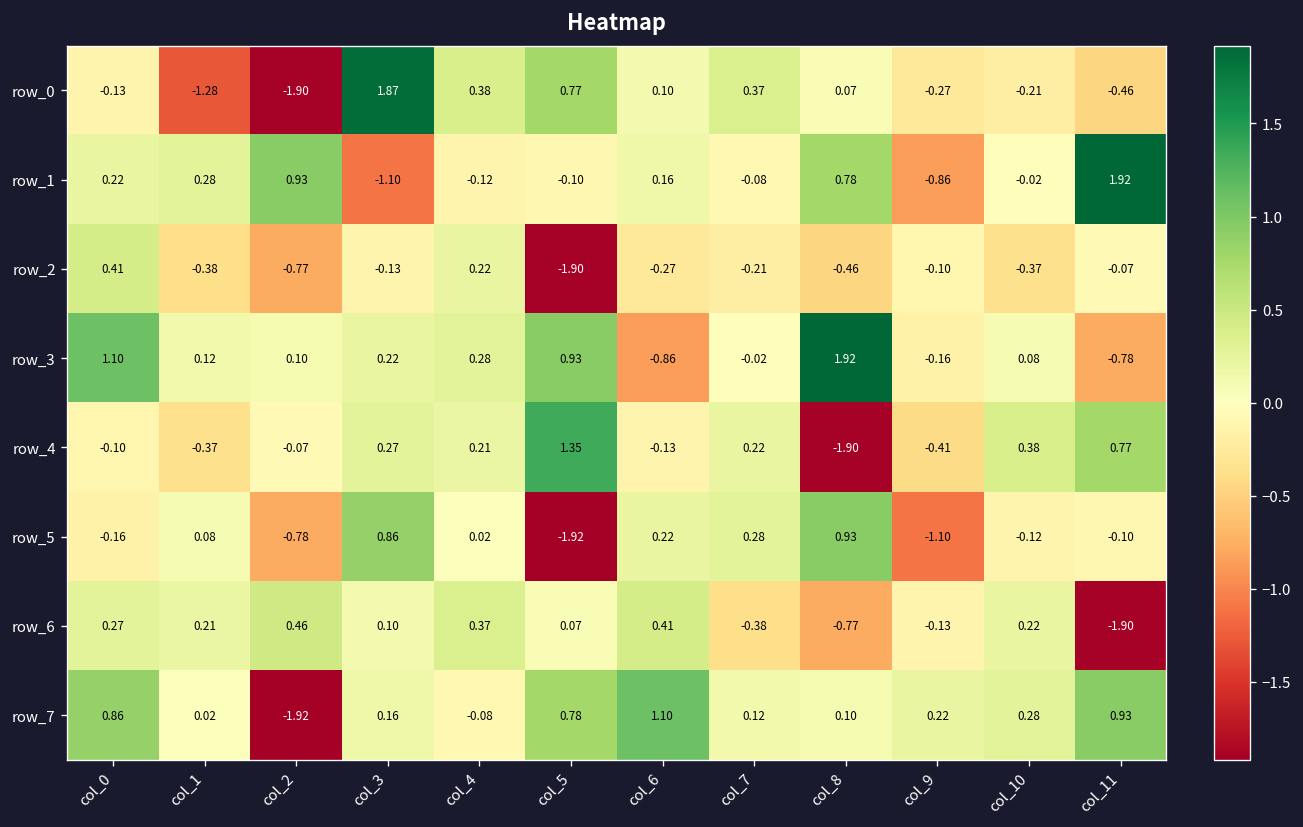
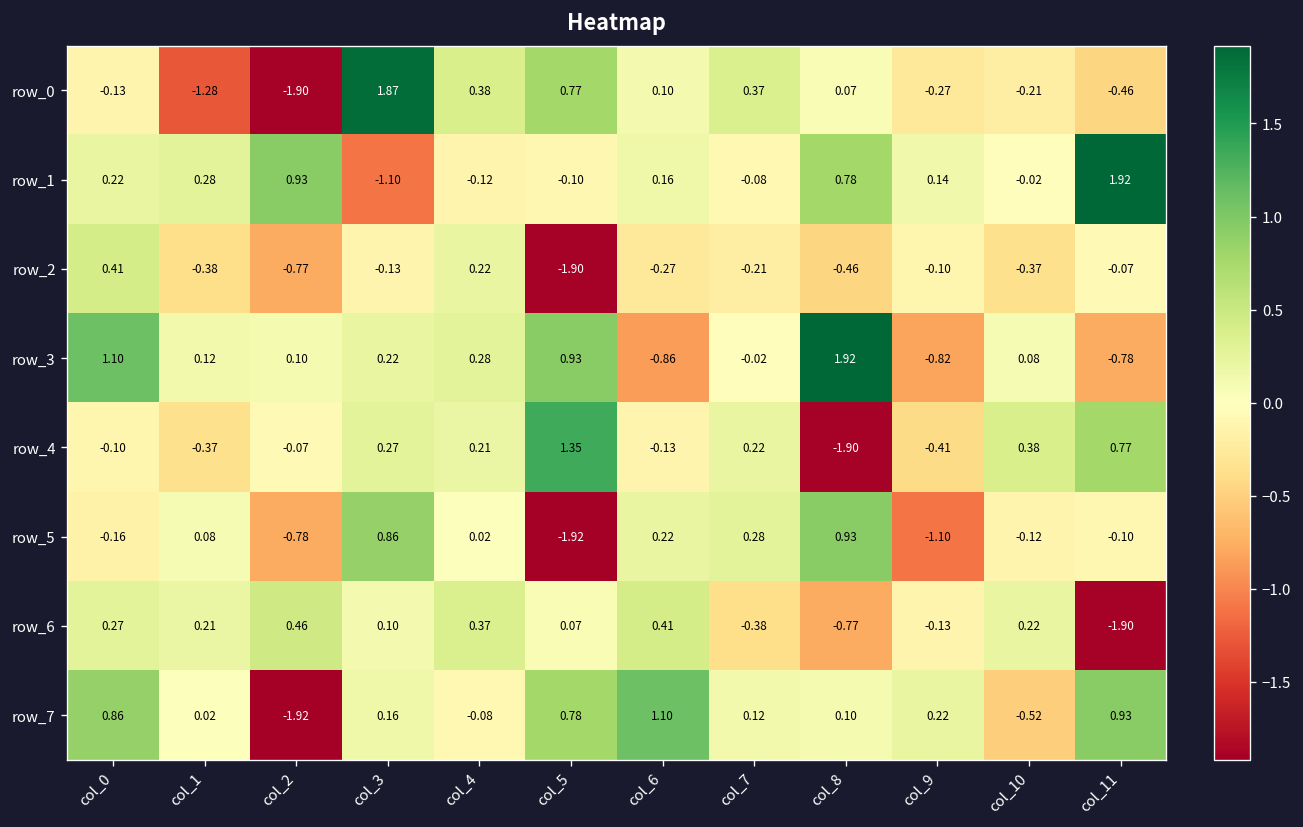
row_1, col_9: -0.86 -> 0.14
row_3, col_9: -0.16 -> -0.82
row_7, col_10: 0.28 -> -0.52
